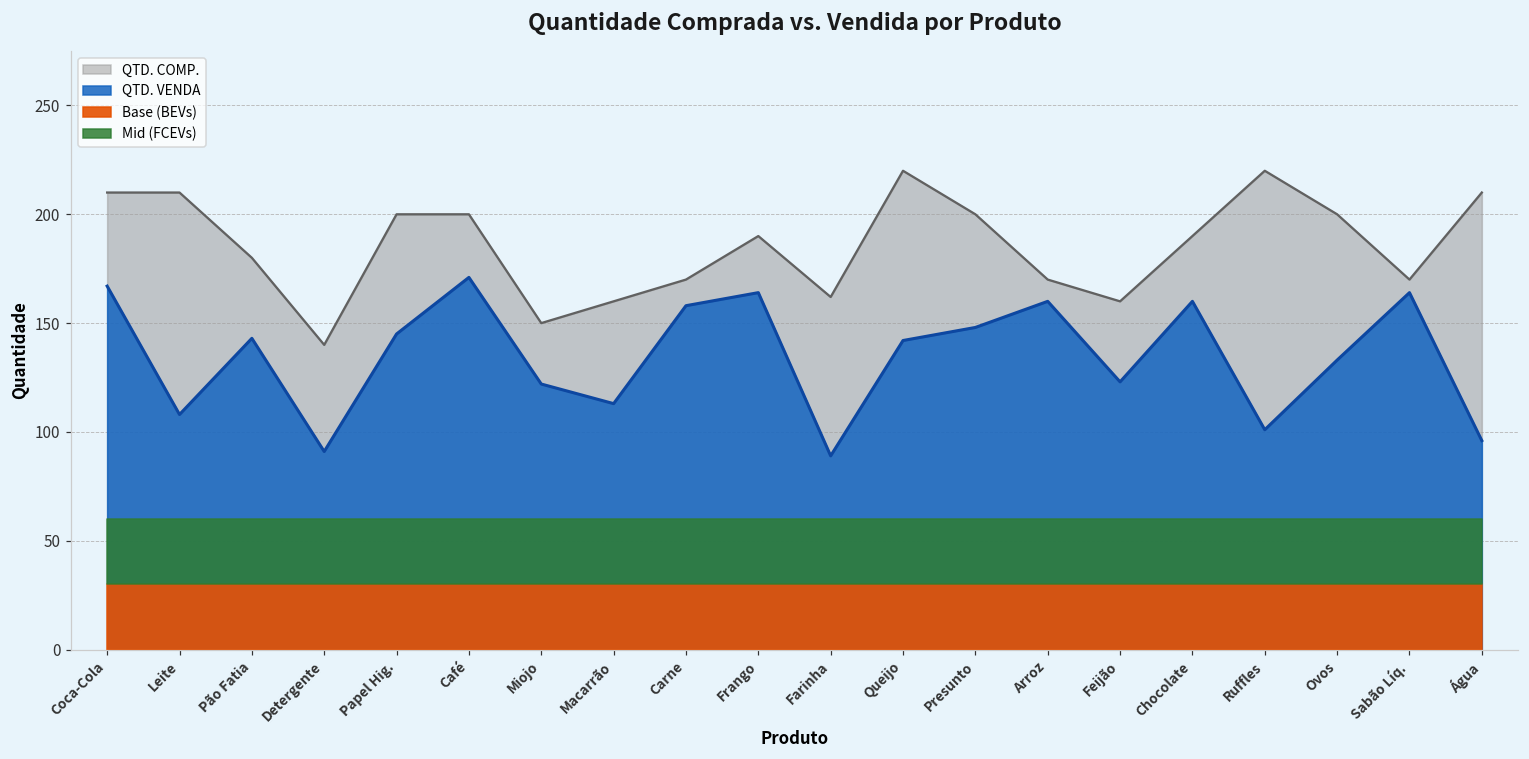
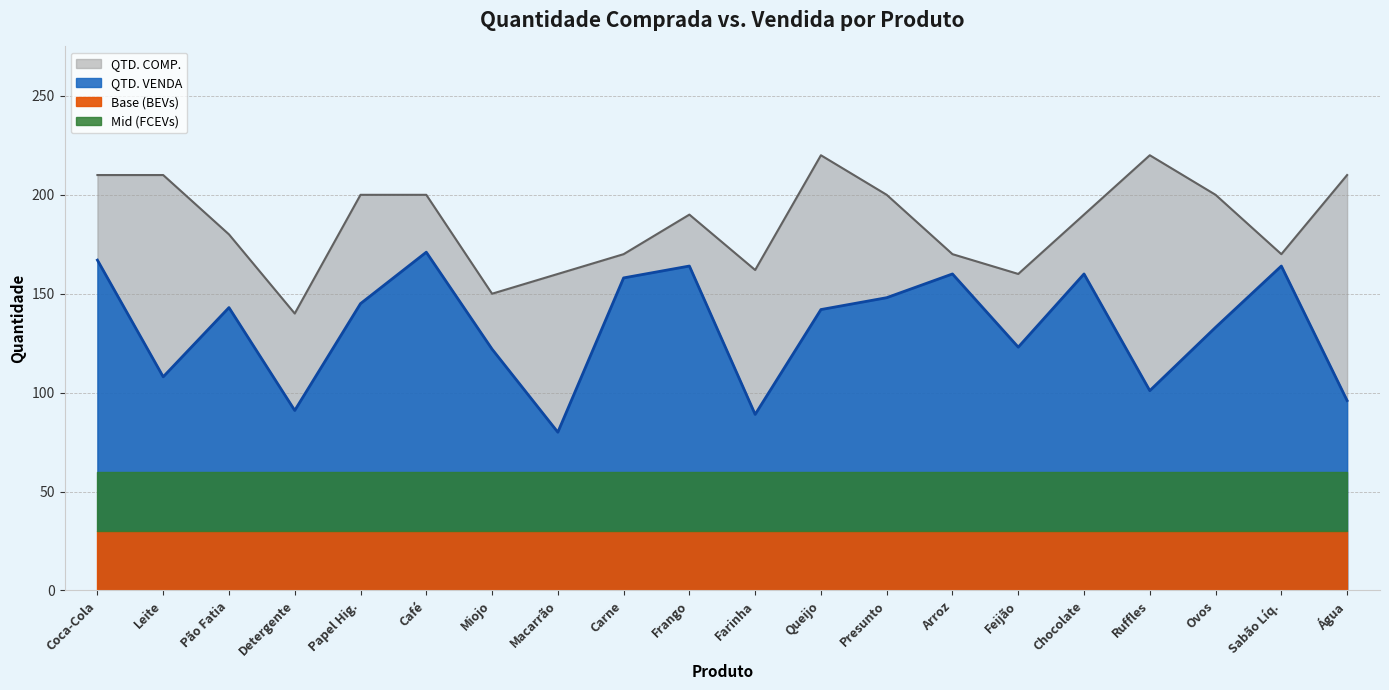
QTD. VENDA, Macarrão: 113 -> 80
